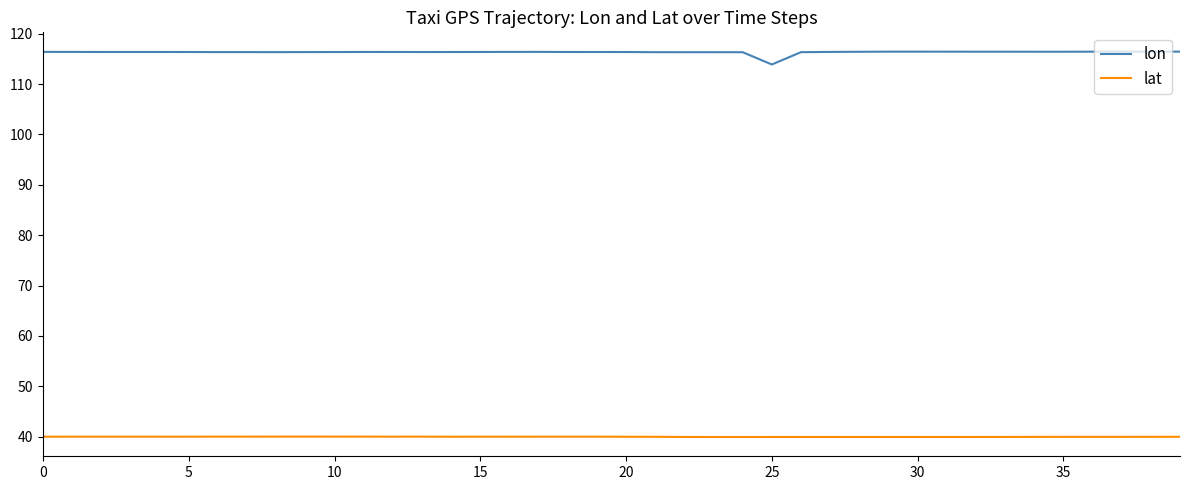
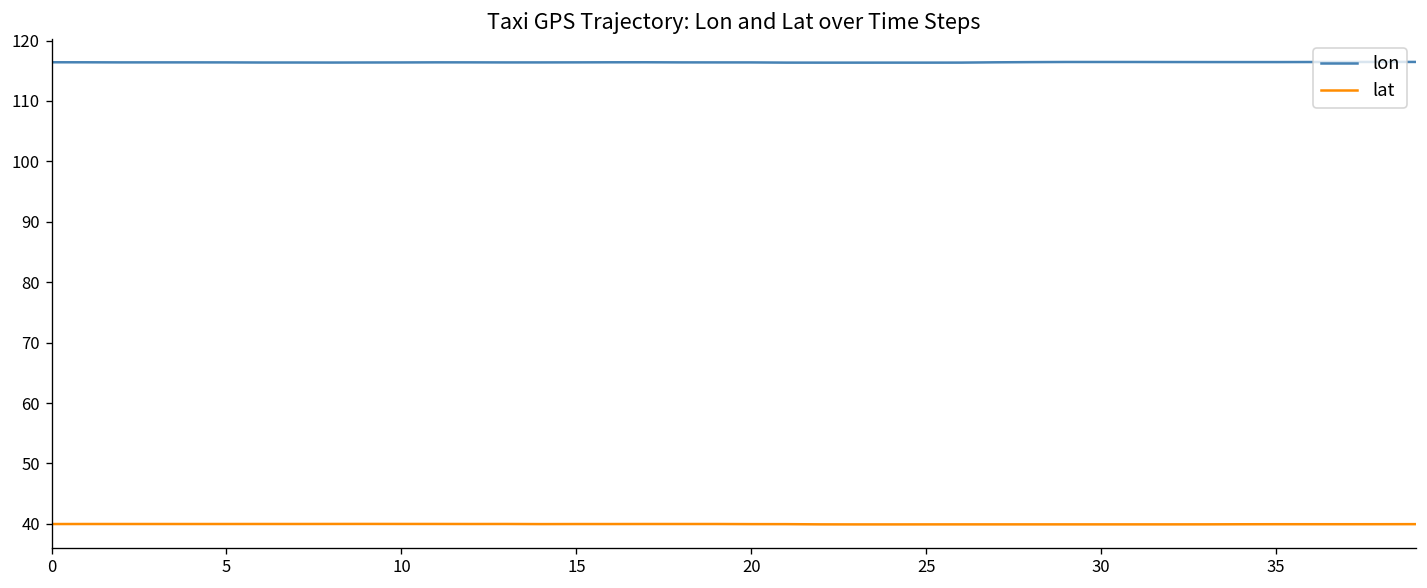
lon, 25: 114 -> 116
